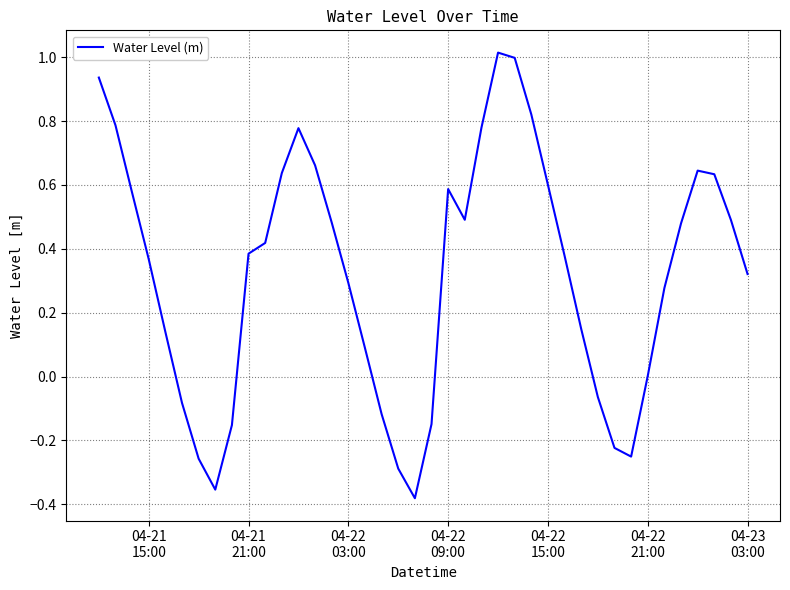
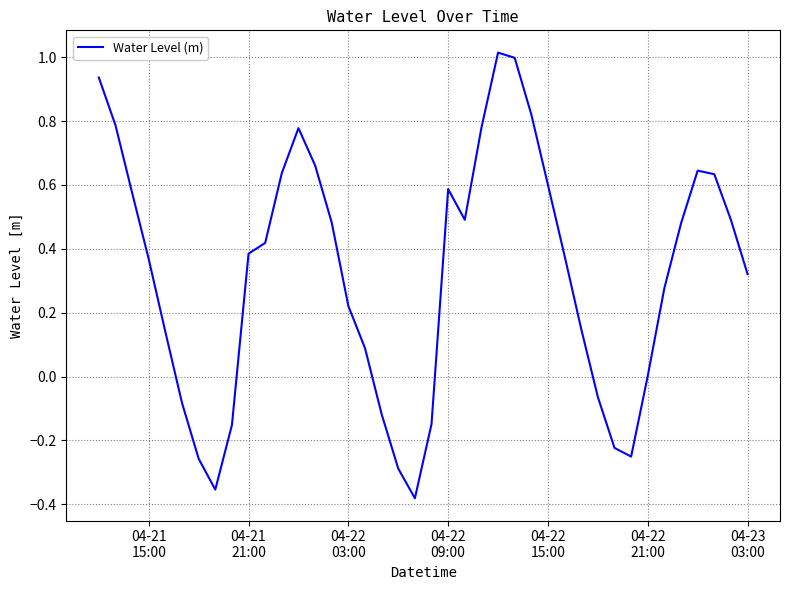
04-22 03:00: 0.29 -> 0.22
